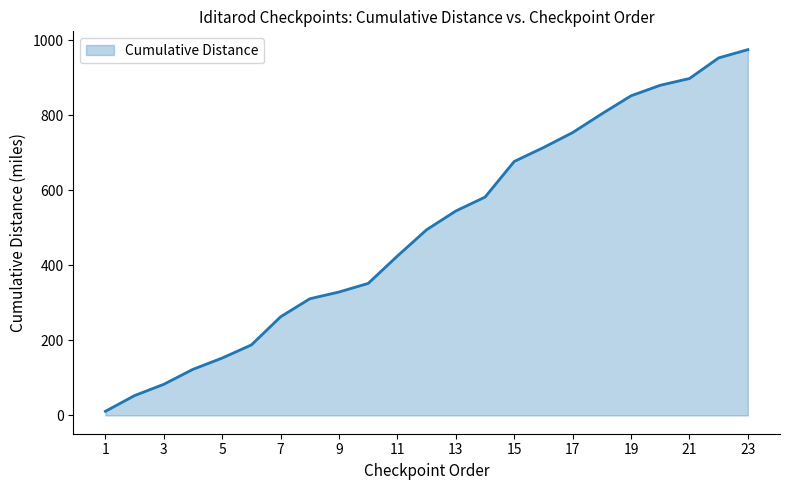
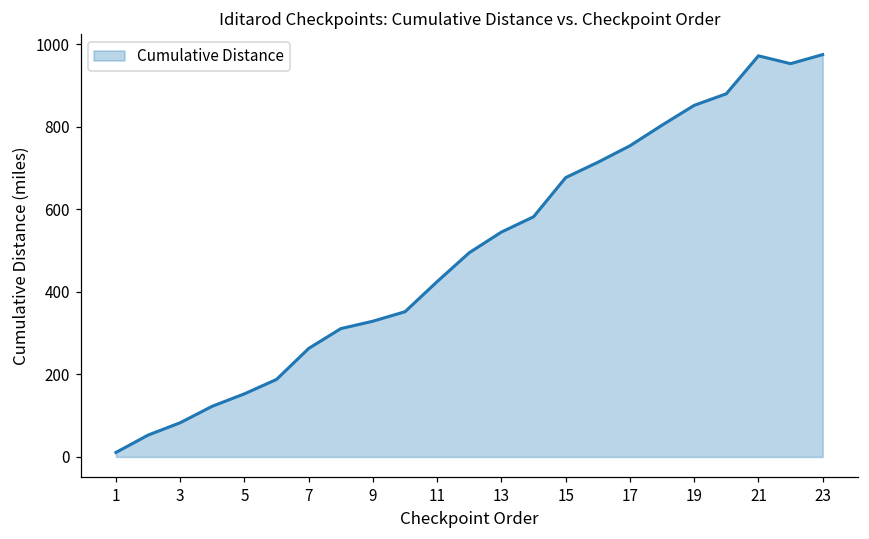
21: 900 -> 970
